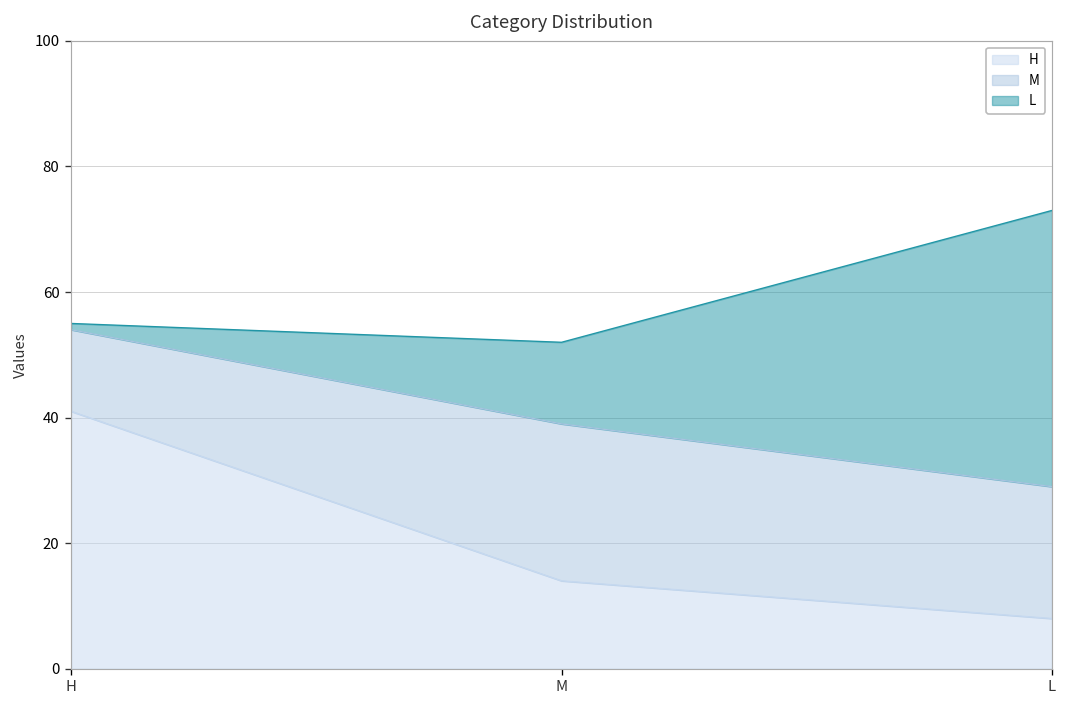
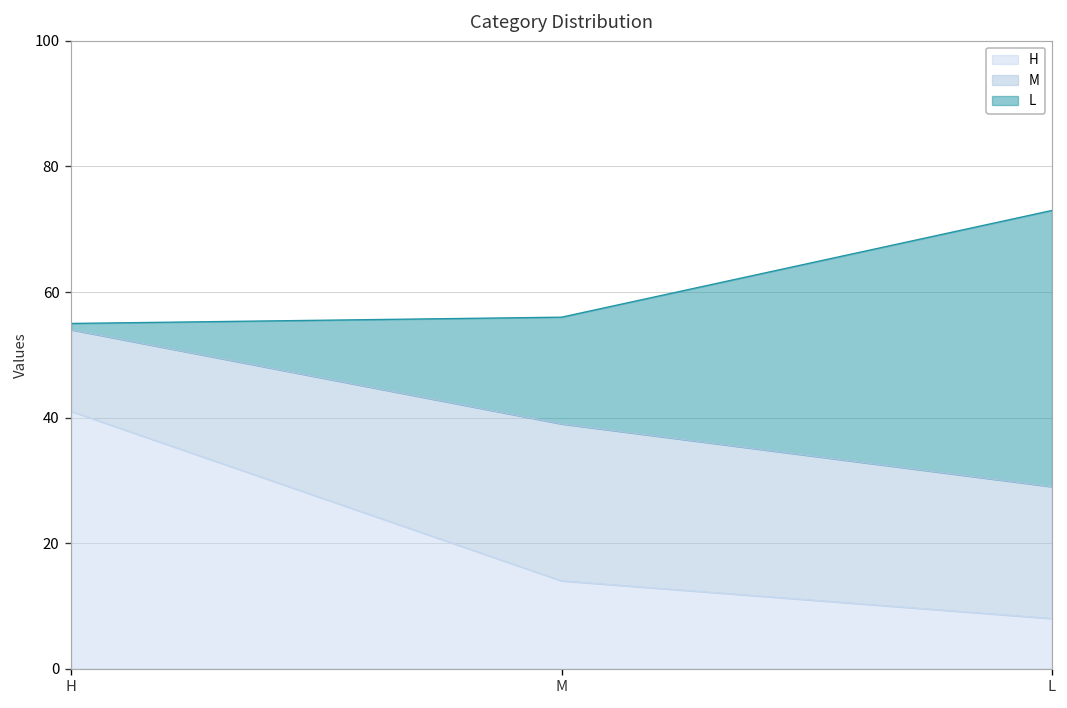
L, M: 13 -> 17
